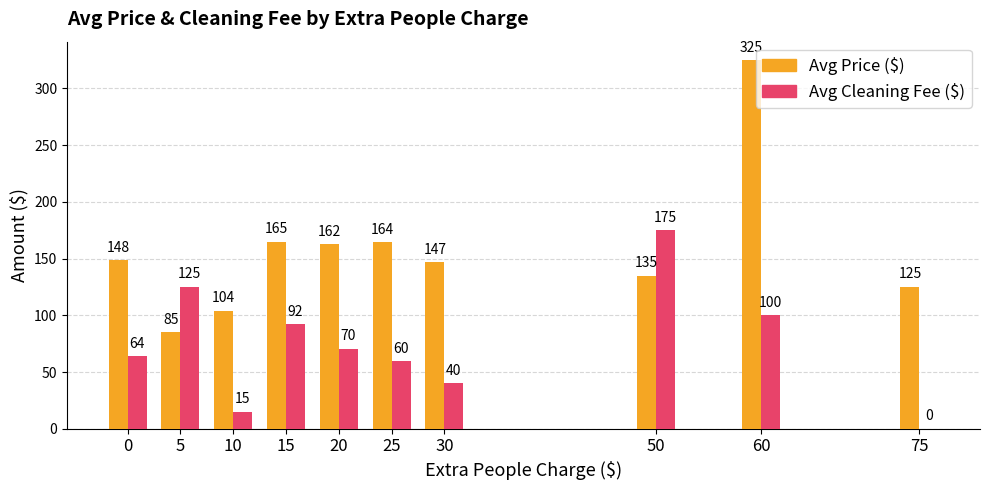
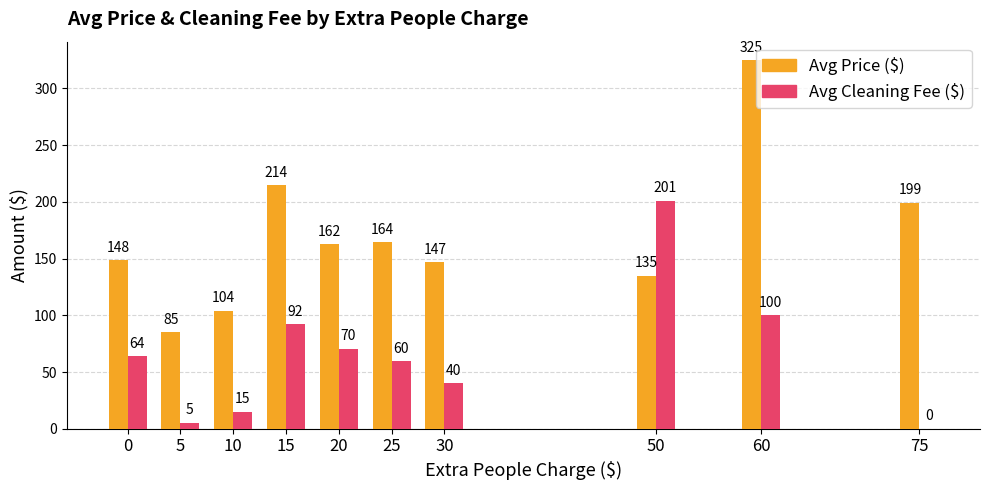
Avg Cleaning Fee ($), 5: 125 -> 5
Avg Price ($), 15: 165 -> 214
Avg Cleaning Fee ($), 50: 175 -> 201
Avg Price ($), 75: 125 -> 199
